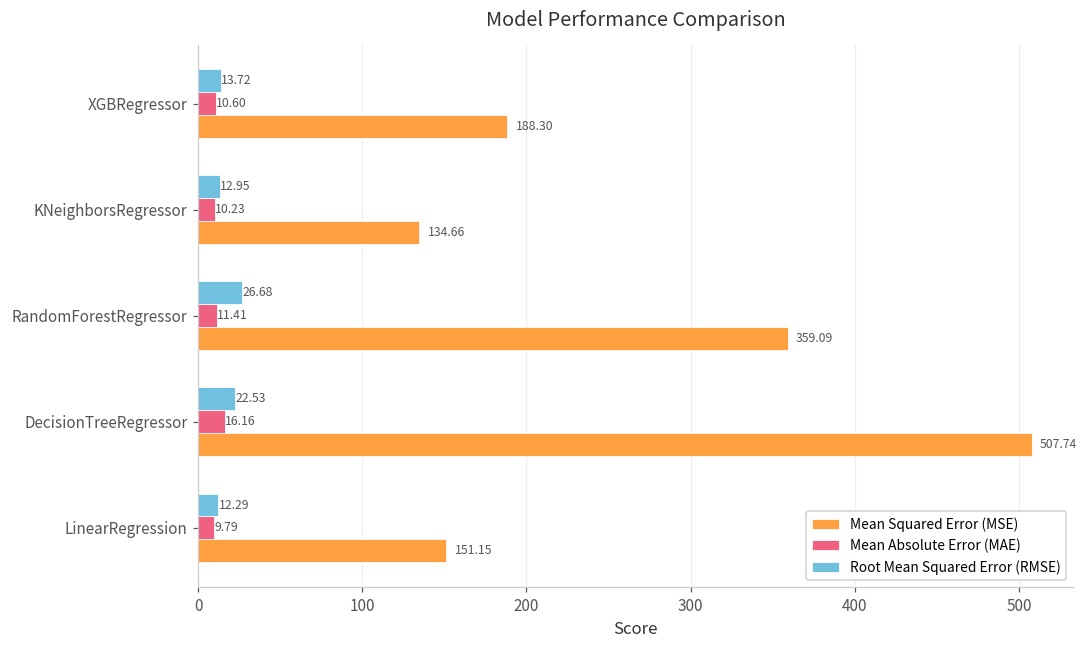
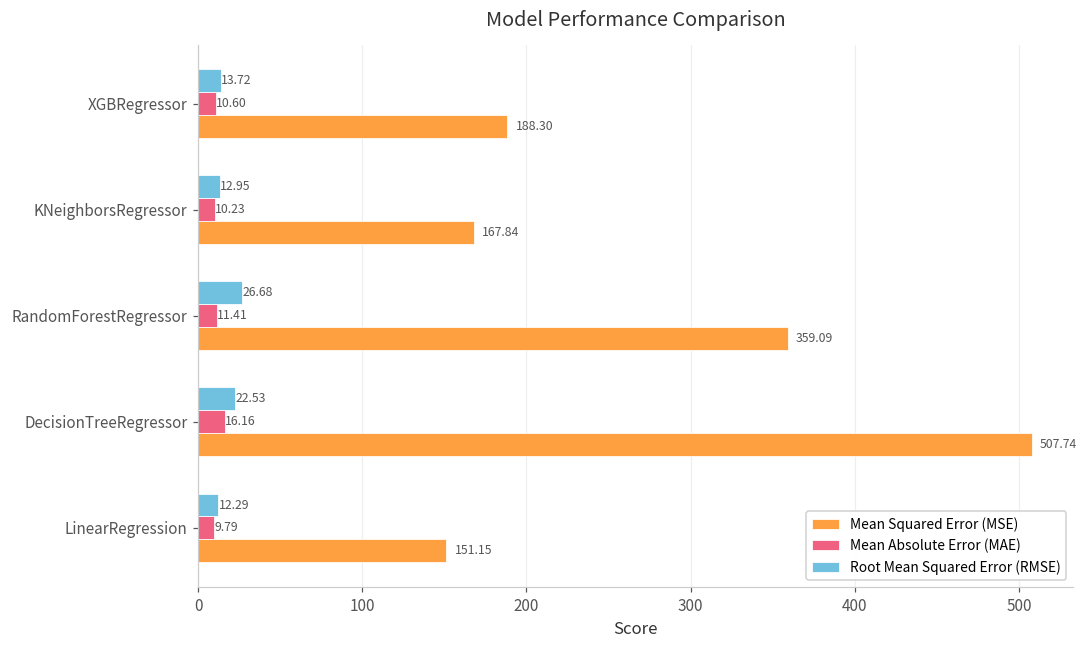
Mean Squared Error (MSE), KNeighborsRegressor: 134.66 -> 167.84
